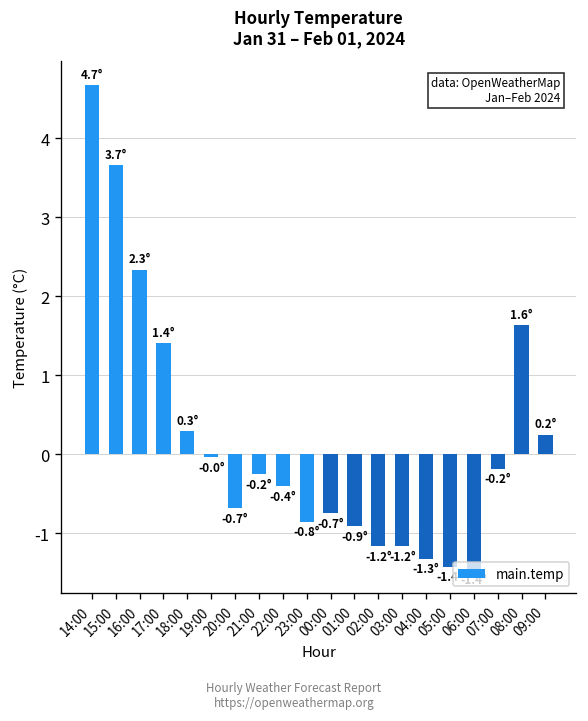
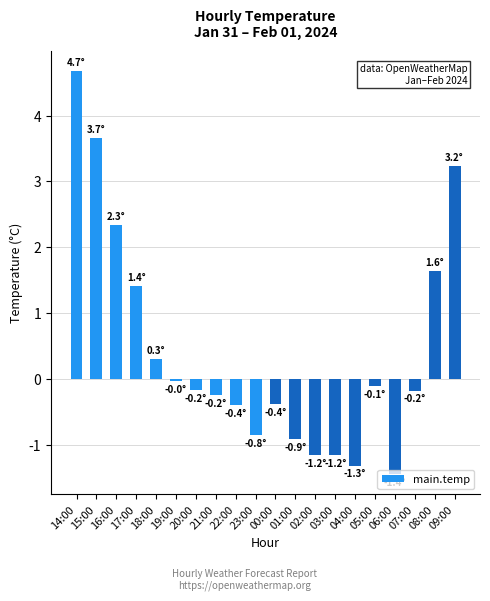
20:00: -0.7° -> -0.2°
00:00: -0.7° -> -0.4°
05:00: -1.4 -> -0.1
09:00: 0.2° -> 3.2°
